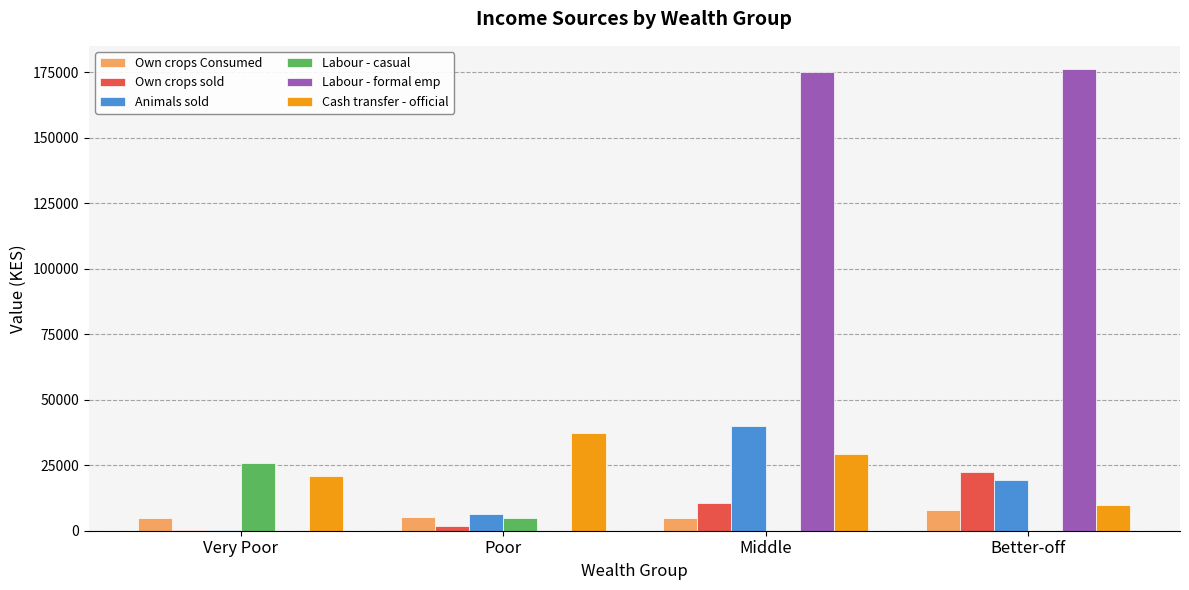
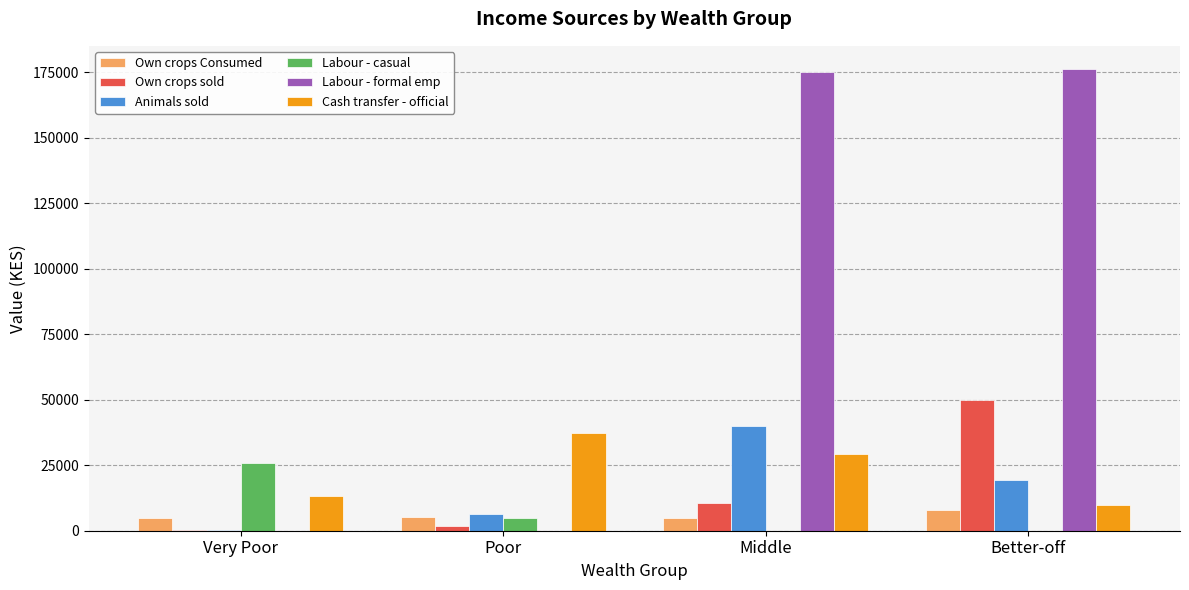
Cash transfer - official, Very Poor: 21000 -> 13000
Own crops sold, Better-off: 22000 -> 50000
